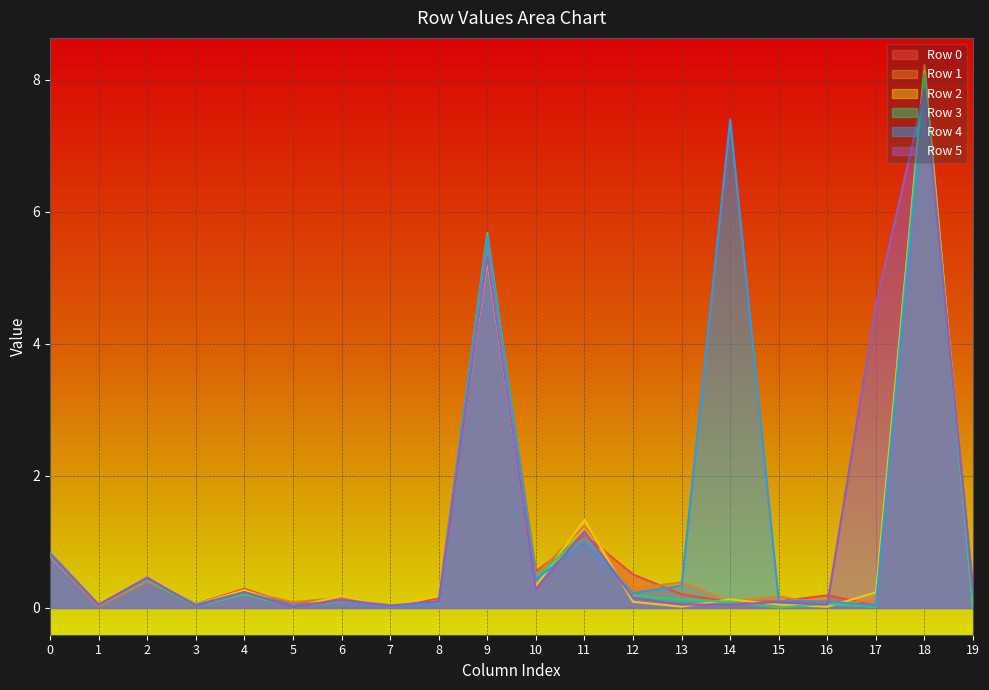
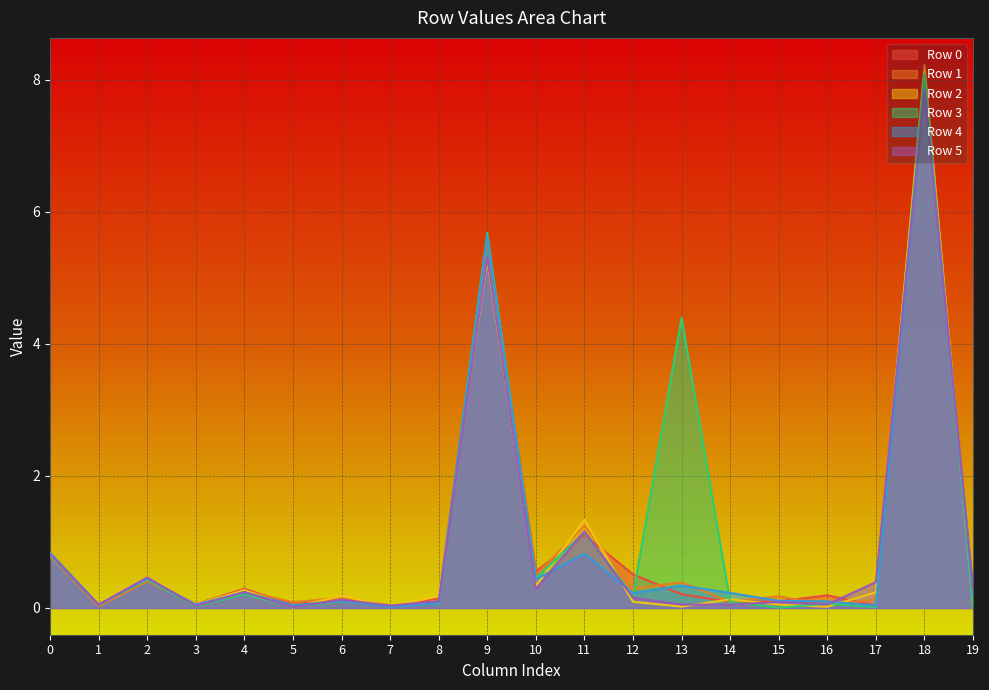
Row 4, 11: 1.0 -> 0.8
Row 3, 13: 0.1 -> 4.4
Row 4, 14: 7.4 -> 0.2
Row 5, 17: 4.6 -> 0.4
